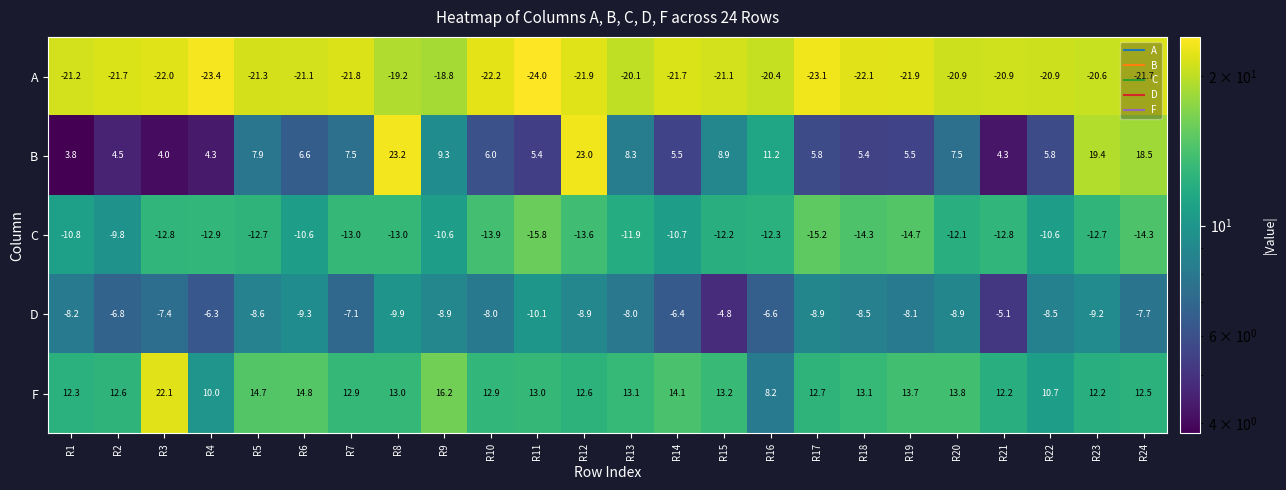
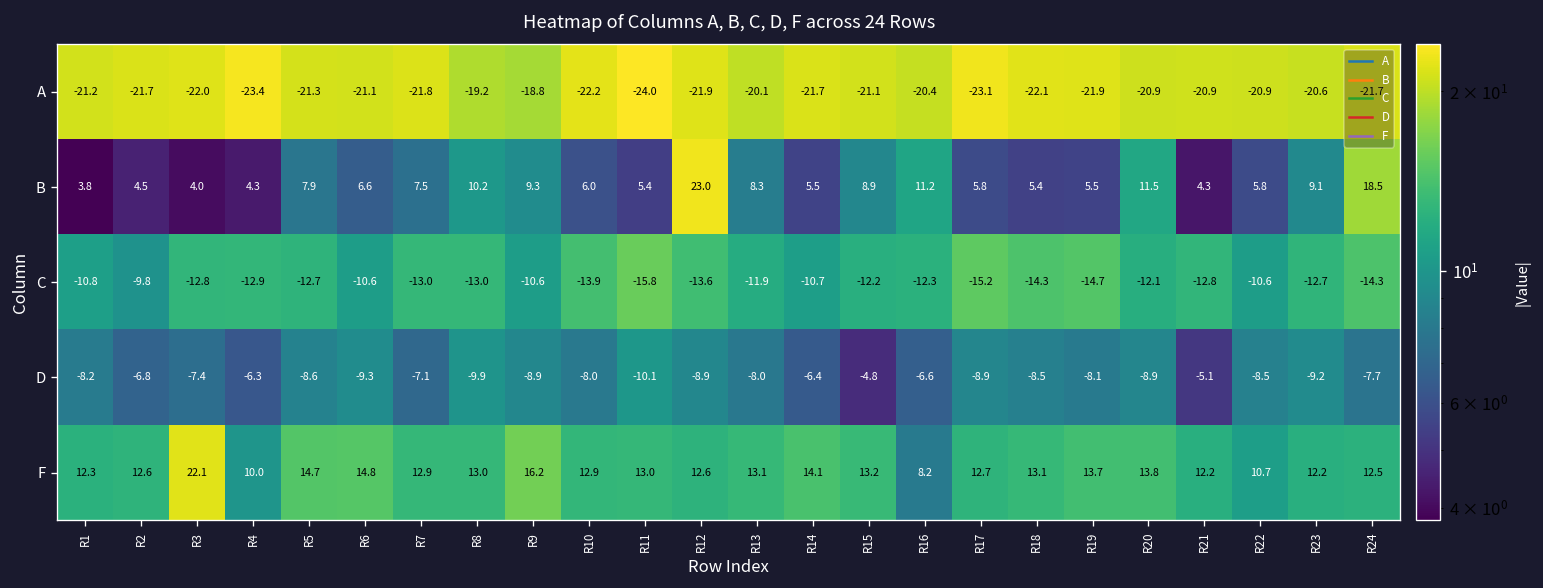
B, R8: 23.2 -> 10.2
B, R20: 7.5 -> 11.5
B, R23: 19.4 -> 9.1
